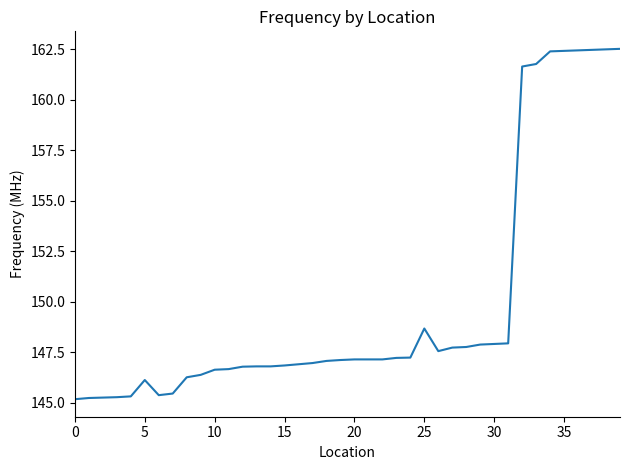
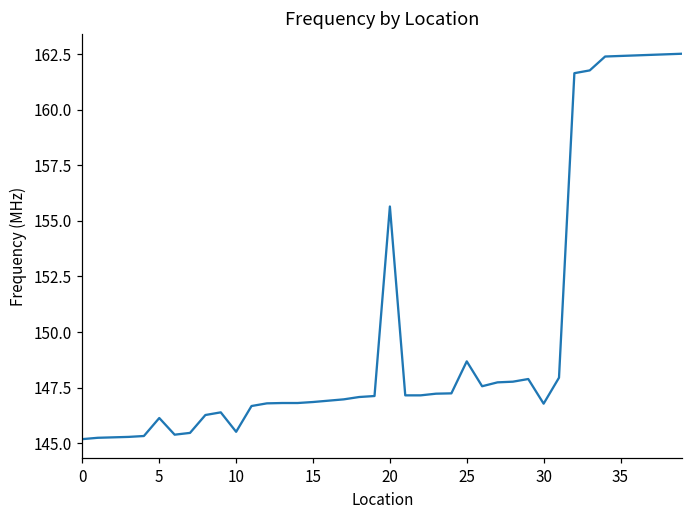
10: 146.6 -> 145.5
20: 147.2 -> 155.7
30: 147.9 -> 146.8
